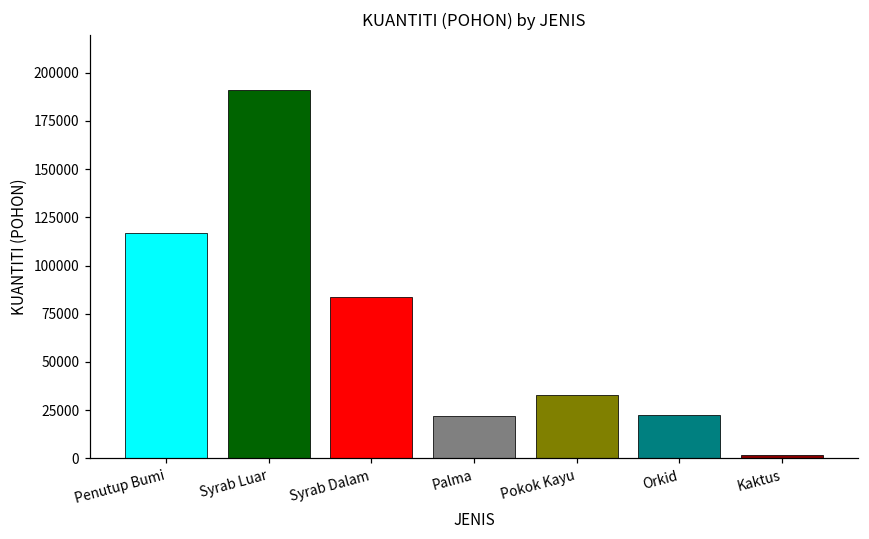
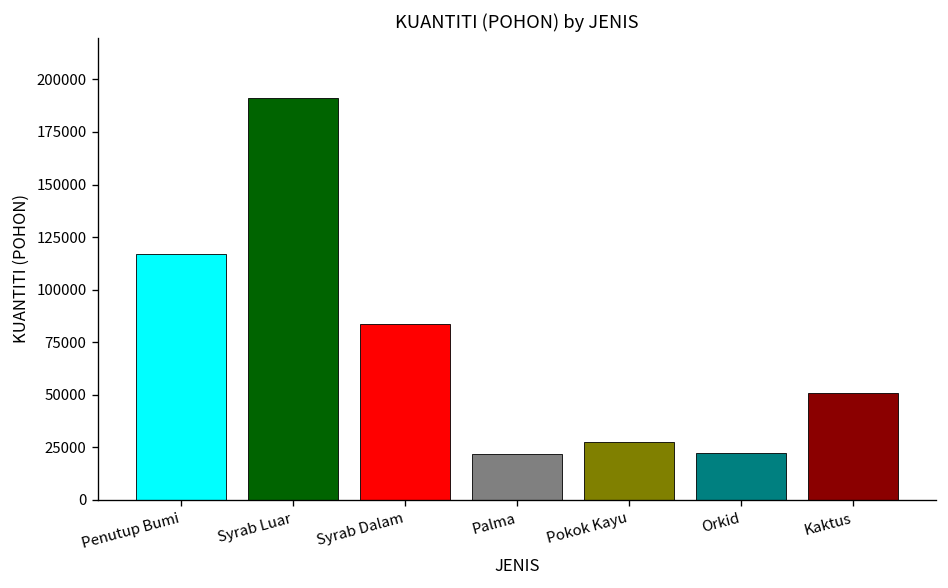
Pokok Kayu: 33000 -> 27000
Kaktus: 2000 -> 51000
